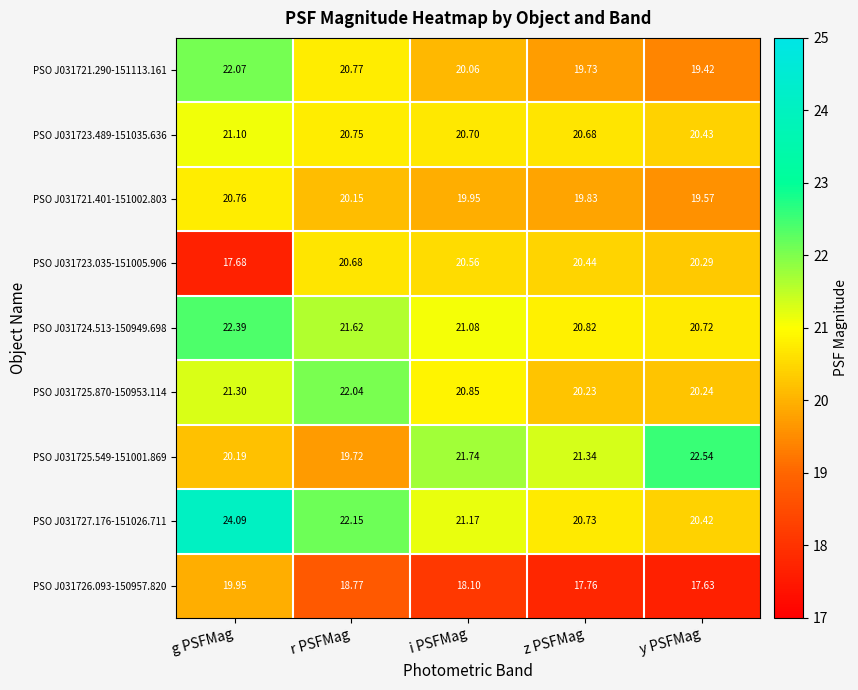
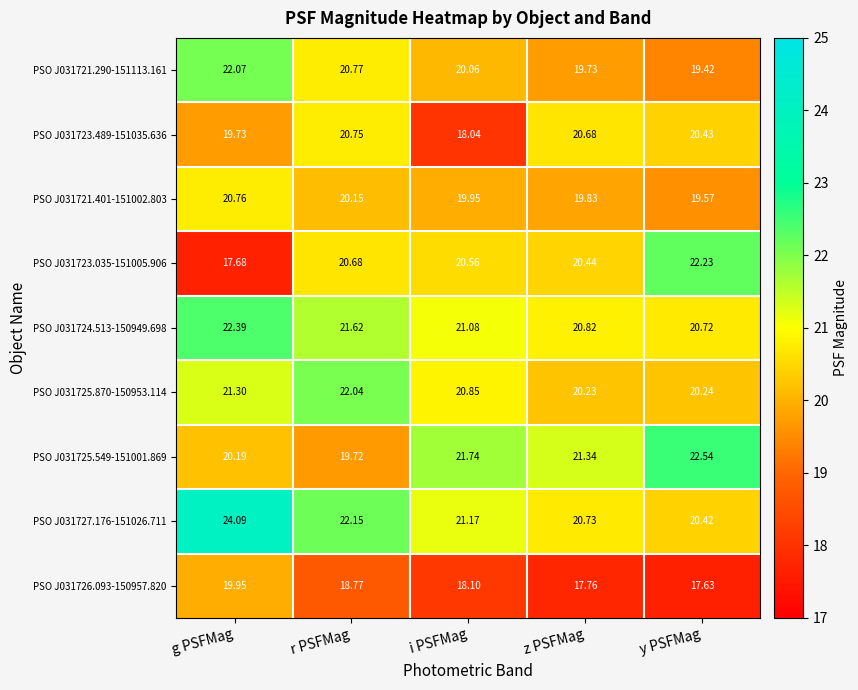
PSO J031723.489-151035.636, g PSFMag: 21.10 -> 19.73
PSO J031723.489-151035.636, i PSFMag: 20.70 -> 18.04
PSO J031723.035-151005.906, y PSFMag: 20.29 -> 22.23
